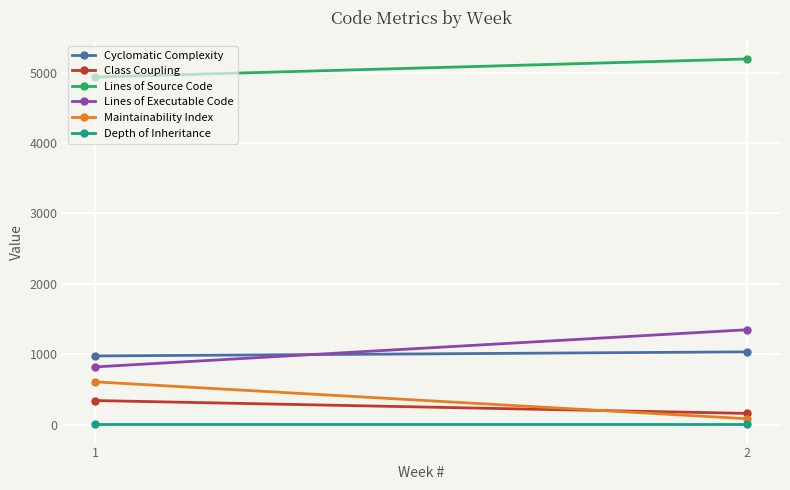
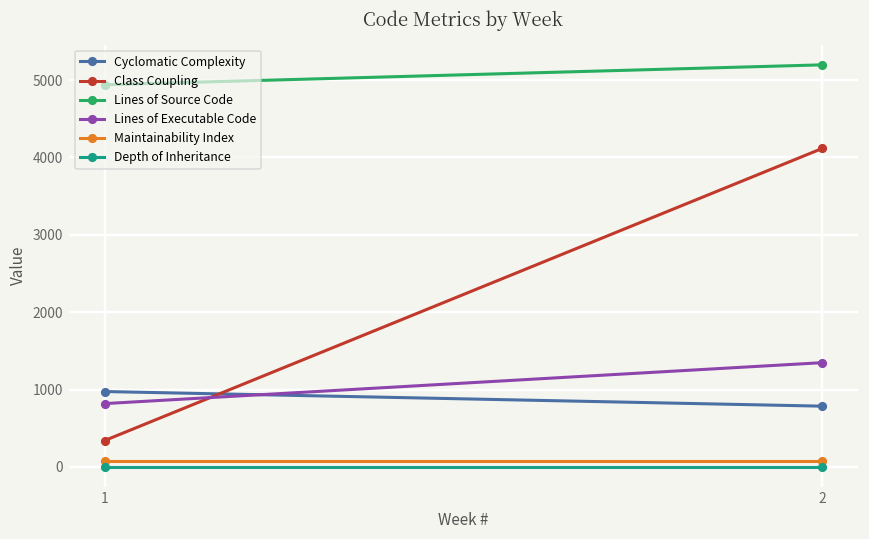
Maintainability Index, 1: 600 -> 100
Cyclomatic Complexity, 2: 1000 -> 800
Class Coupling, 2: 200 -> 4100
